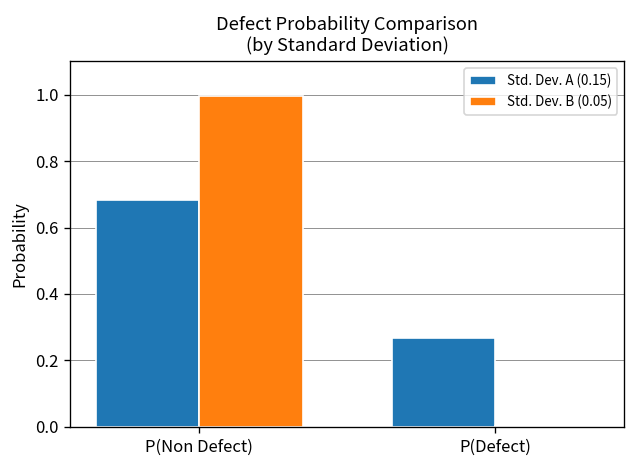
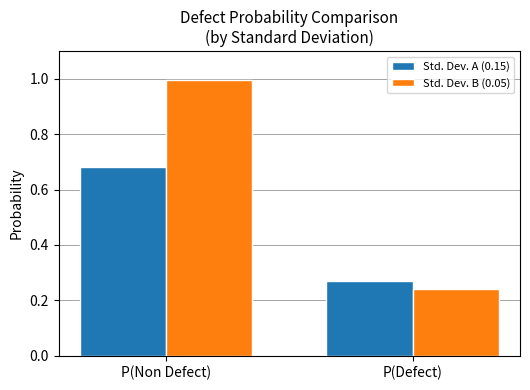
Std. Dev. B (0.05), P(Defect): 0.00 -> 0.24
